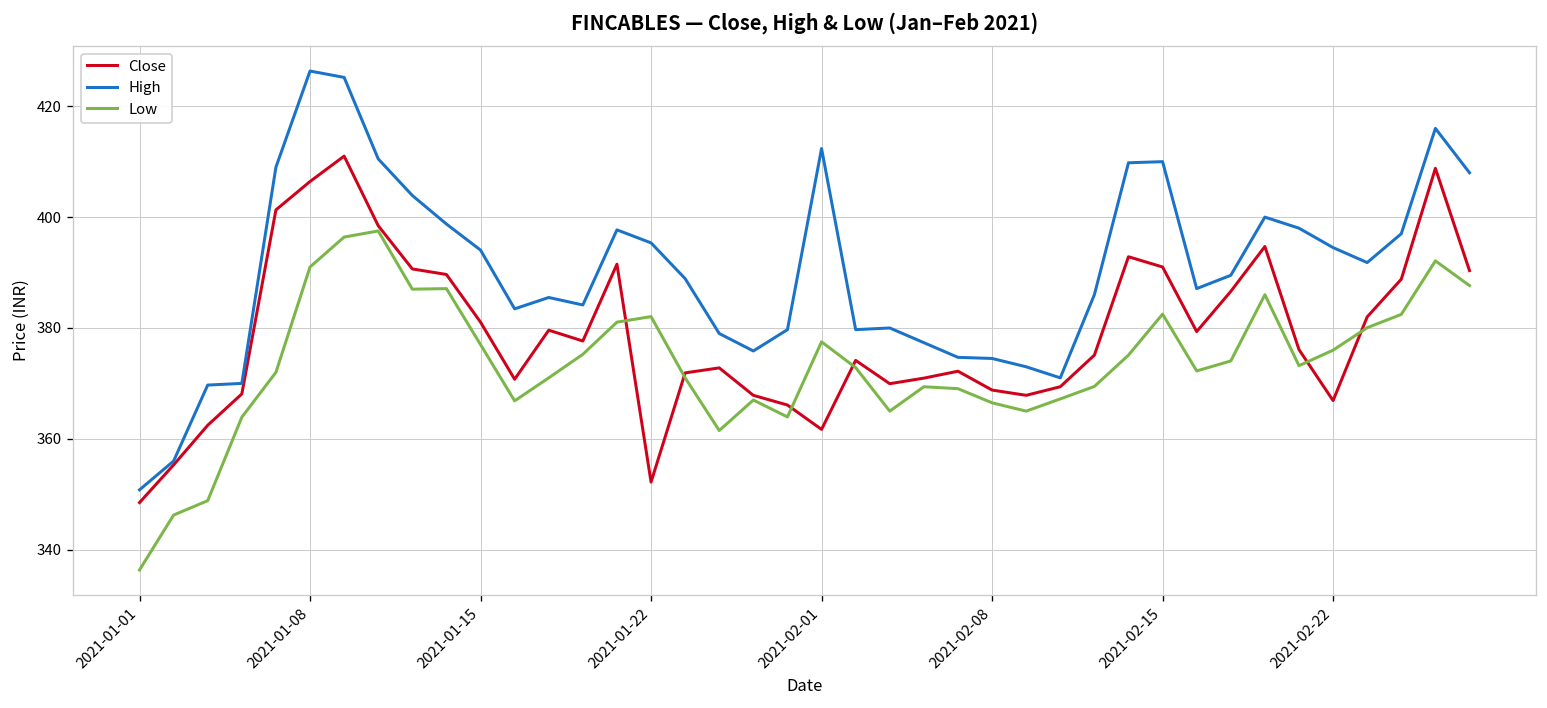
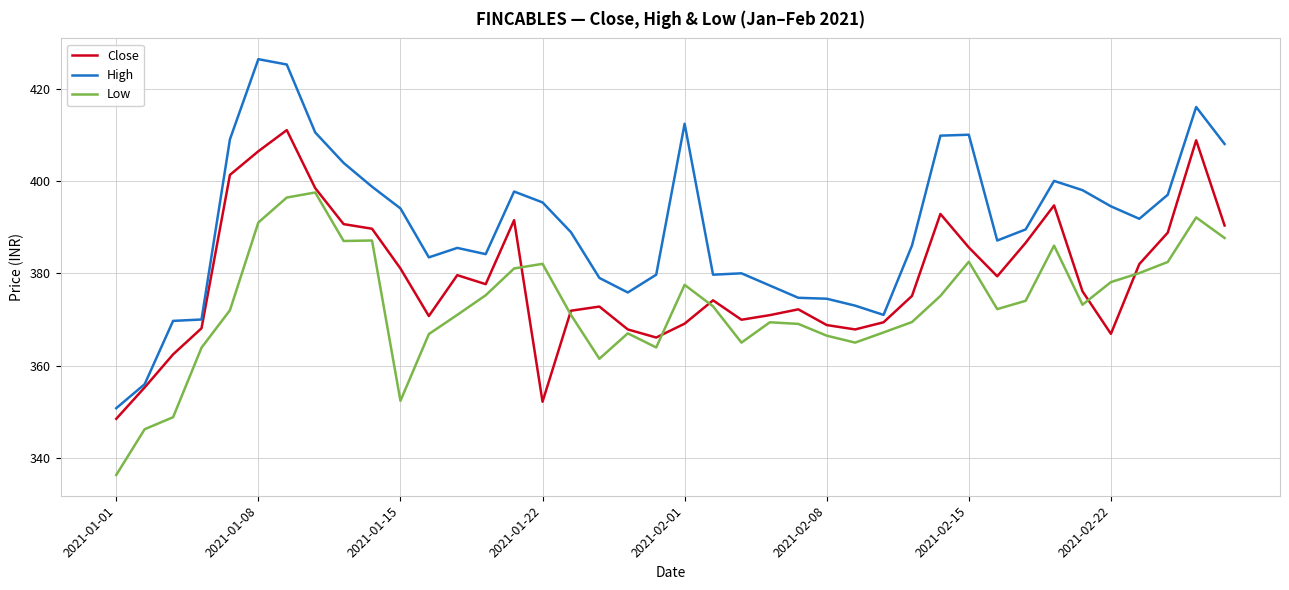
Low, 2021-01-15: 377 -> 352
Close, 2021-02-01: 362 -> 369
Close, 2021-02-15: 391 -> 386
Low, 2021-02-22: 376 -> 378
